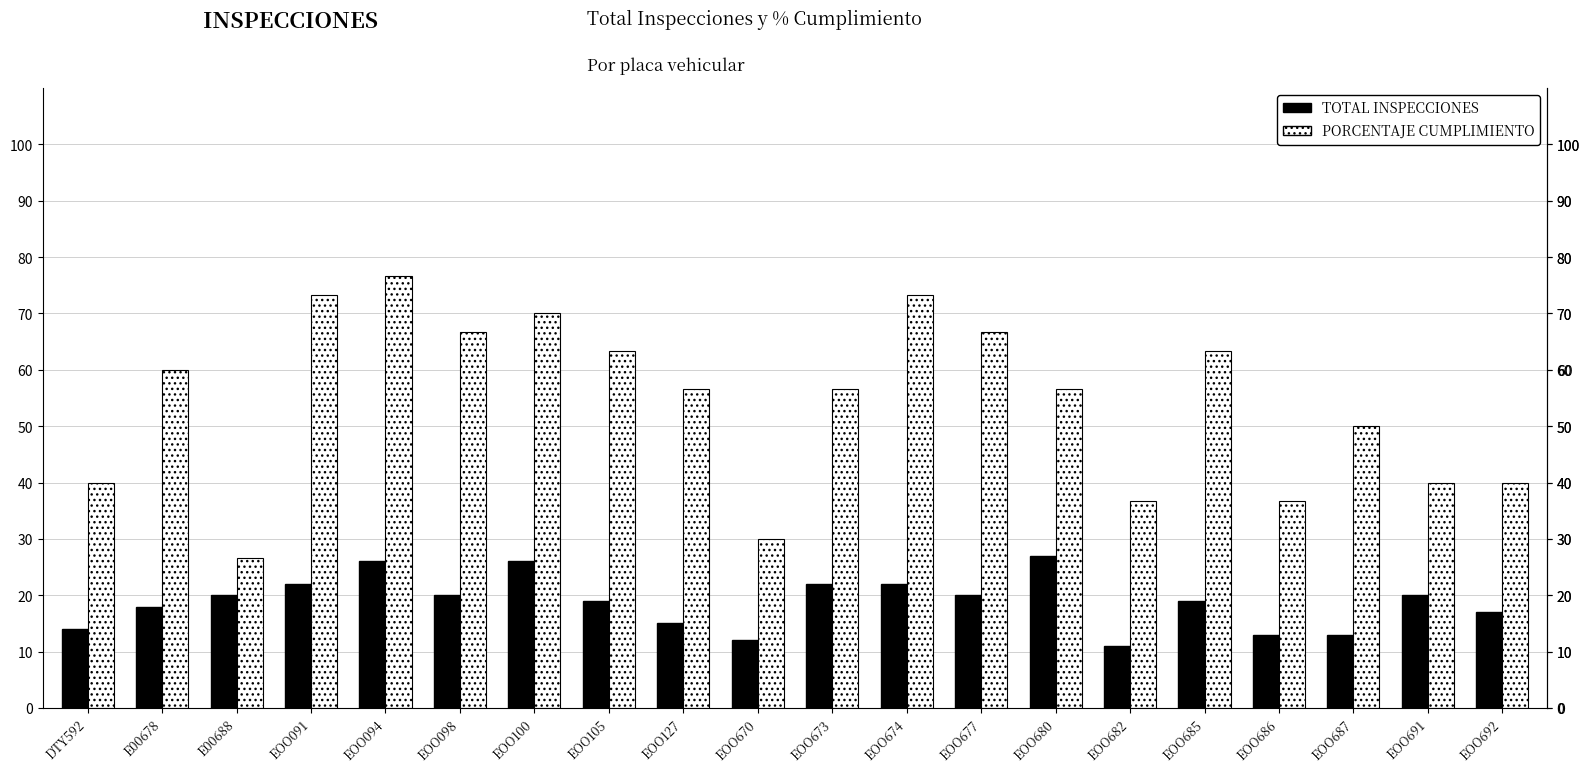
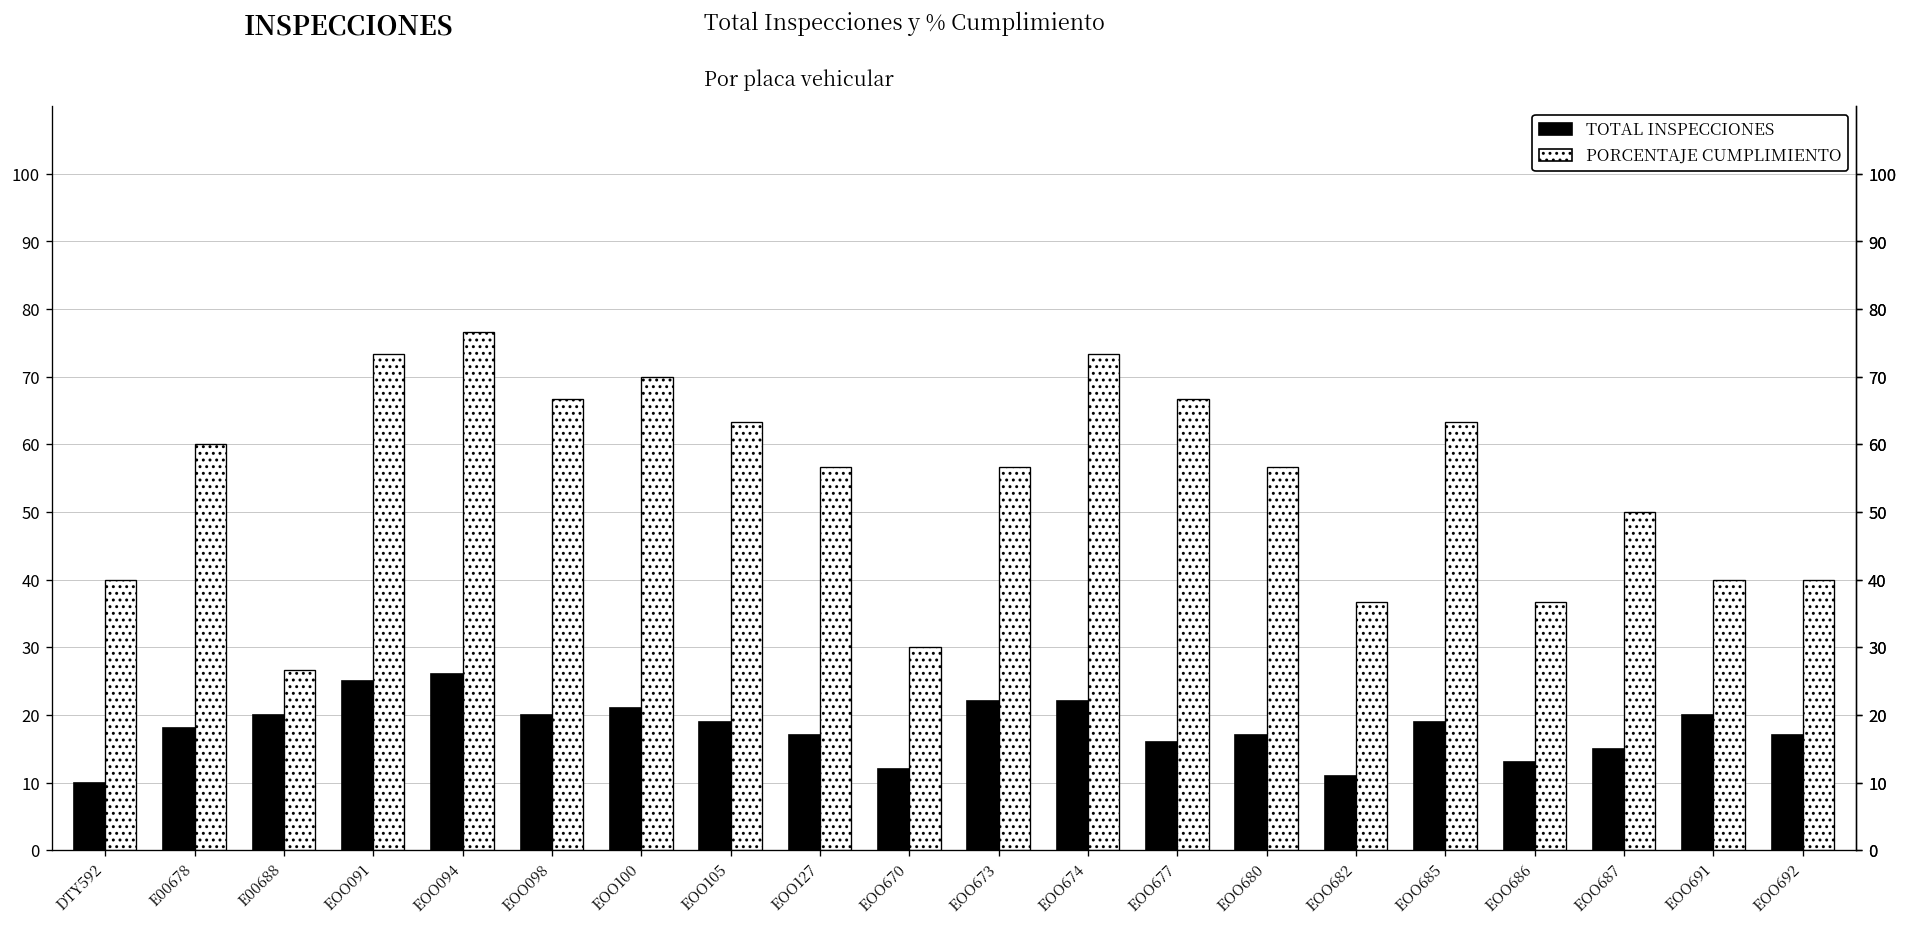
TOTAL INSPECCIONES, DTY592: 14 -> 10
TOTAL INSPECCIONES, EOO091: 22 -> 25
TOTAL INSPECCIONES, EOO100: 26 -> 21
TOTAL INSPECCIONES, EOO127: 15 -> 17
TOTAL INSPECCIONES, EOO677: 20 -> 16
TOTAL INSPECCIONES, EOO680: 27 -> 17
TOTAL INSPECCIONES, EOO687: 13 -> 15
